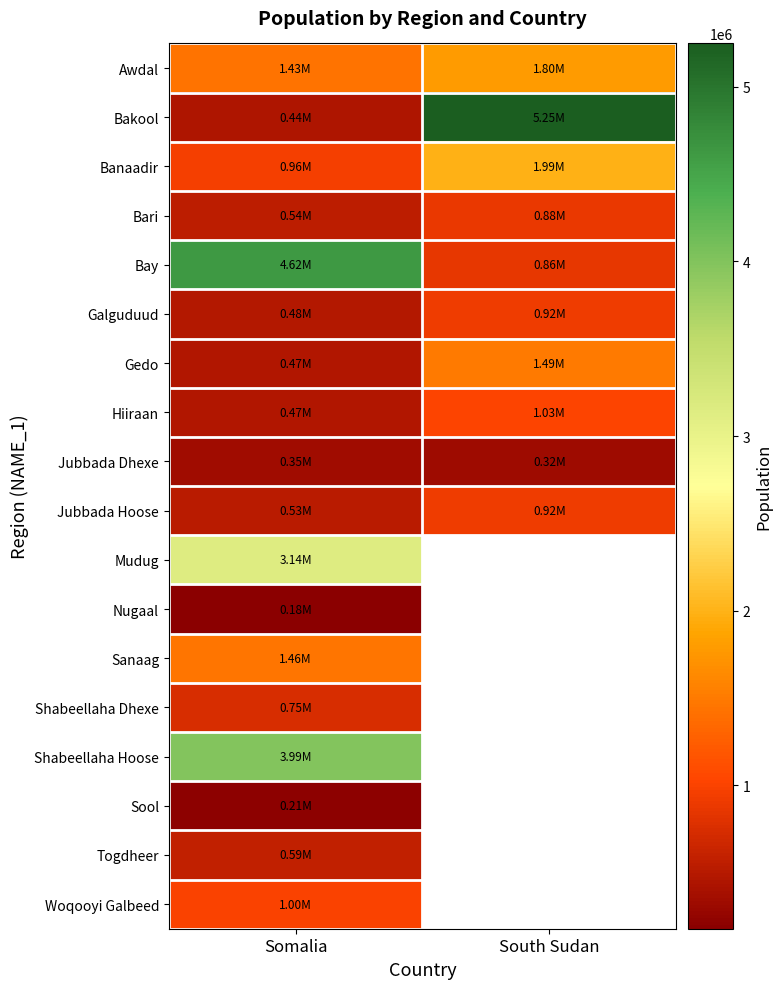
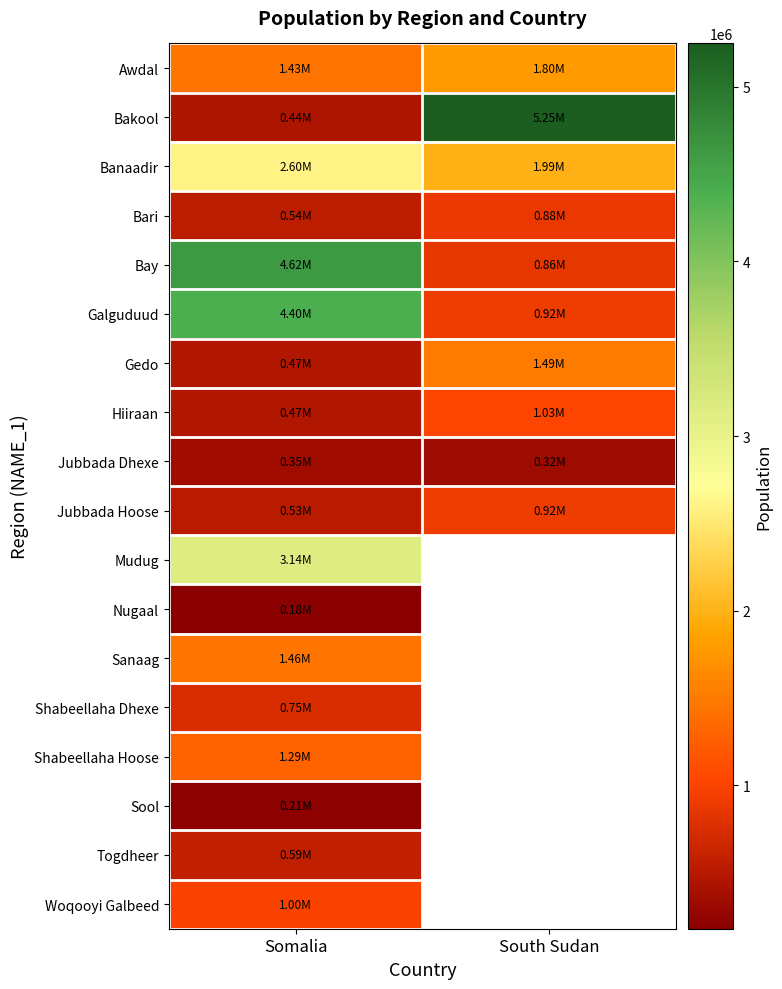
Banaadir, Somalia: 0.96M -> 2.60M
Galguduud, Somalia: 0.48M -> 4.40M
Shabeellaha Hoose, Somalia: 3.99M -> 1.29M
